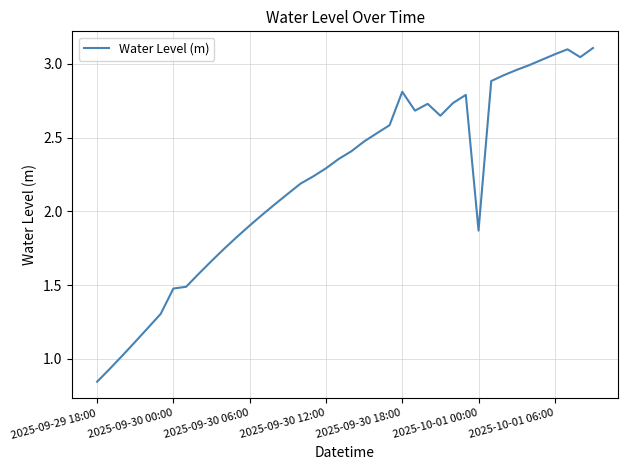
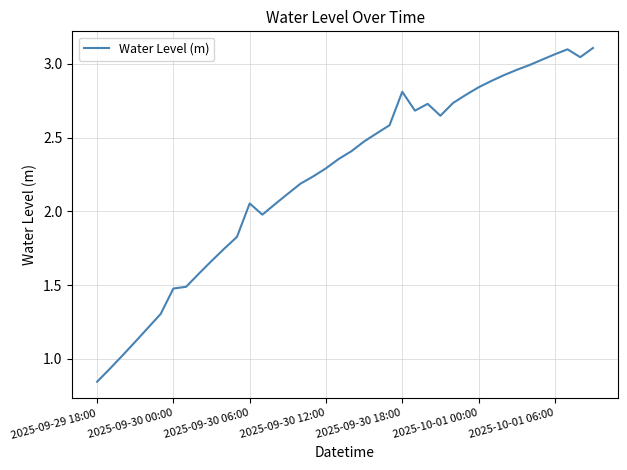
2025-09-30 06:00: 1.90 -> 2.05
2025-10-01 00:00: 1.87 -> 2.84
